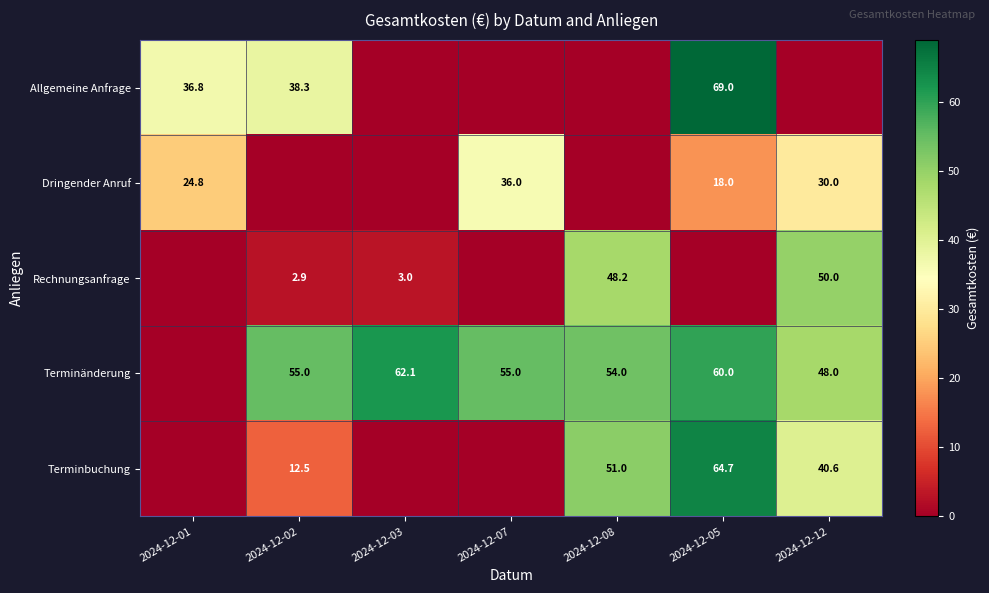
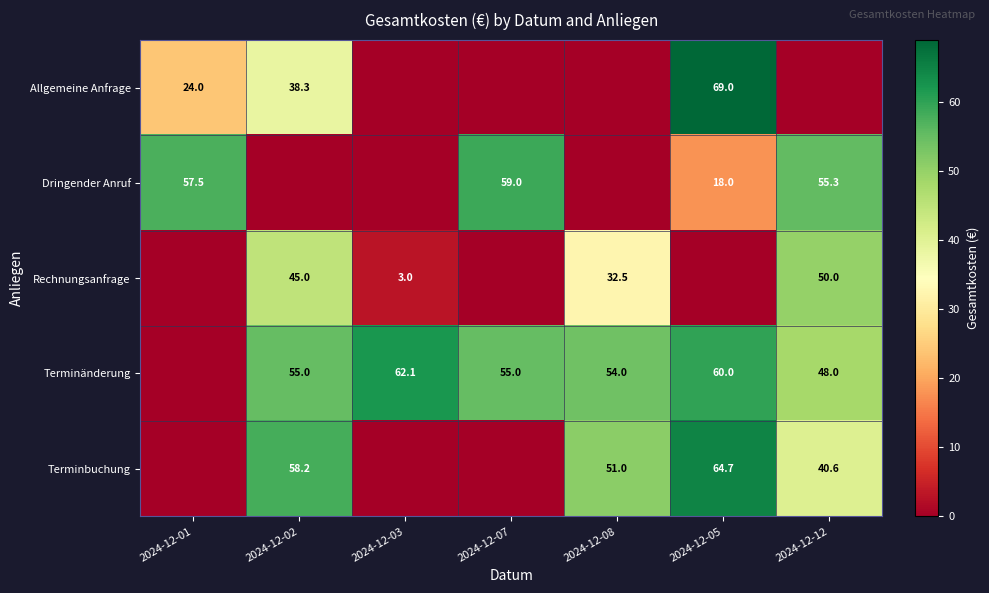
Allgemeine Anfrage, 2024-12-01: 36.8 -> 24.0
Dringender Anruf, 2024-12-01: 24.8 -> 57.5
Dringender Anruf, 2024-12-07: 36.0 -> 59.0
Dringender Anruf, 2024-12-12: 30.0 -> 55.3
Rechnungsanfrage, 2024-12-02: 2.9 -> 45.0
Rechnungsanfrage, 2024-12-08: 48.2 -> 32.5
Terminbuchung, 2024-12-02: 12.5 -> 58.2
